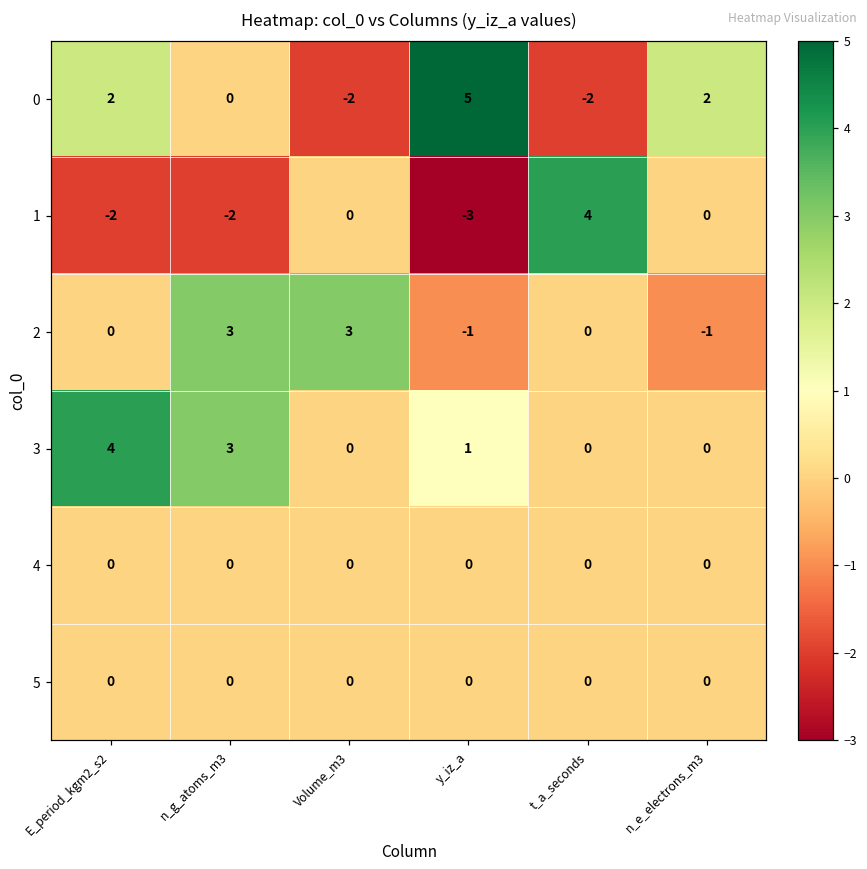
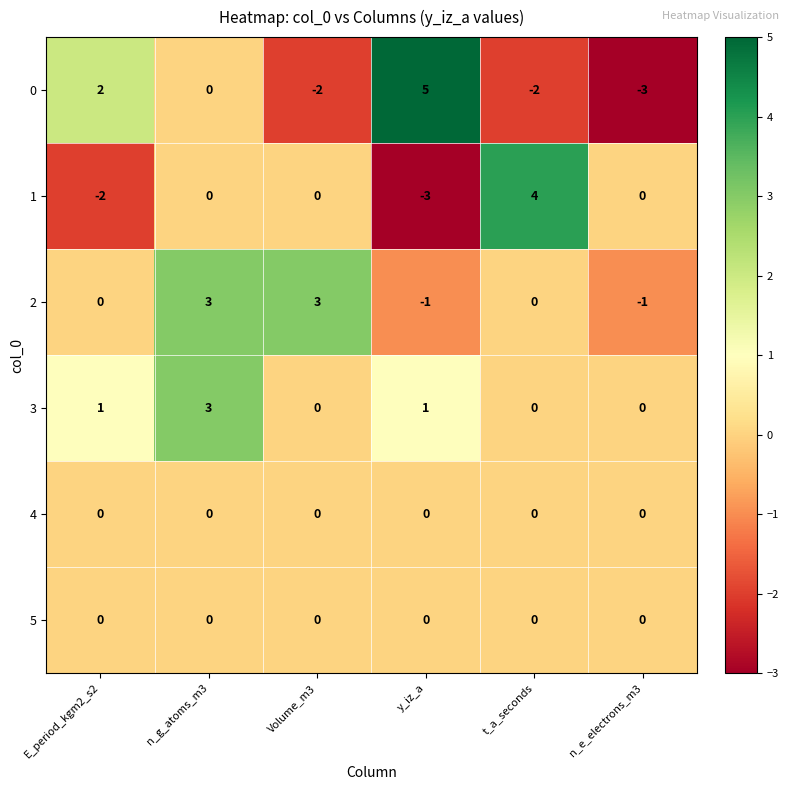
0, n_e_electrons_m3: 2 -> -3
1, n_g_atoms_m3: -2 -> 0
3, E_period_kgm2_s2: 4 -> 1
